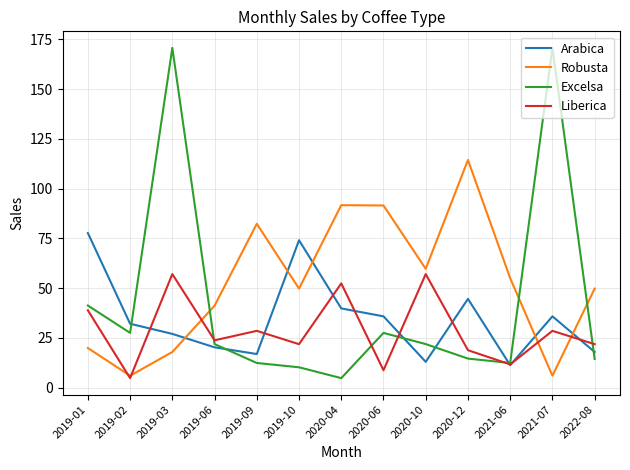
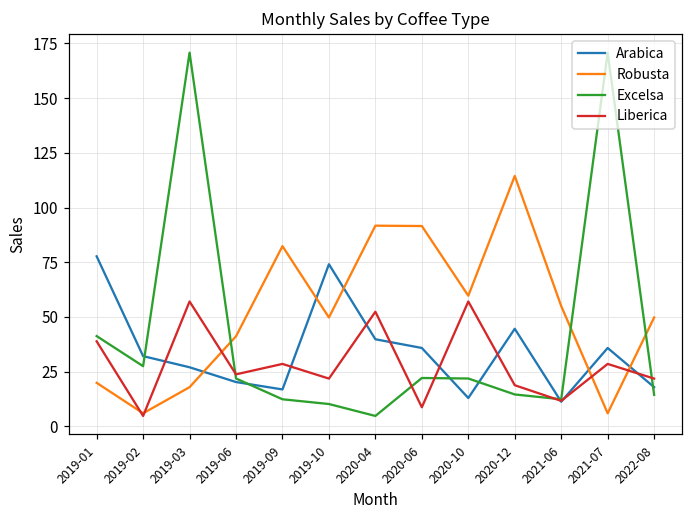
Excelsa, 2020-06: 28 -> 22
